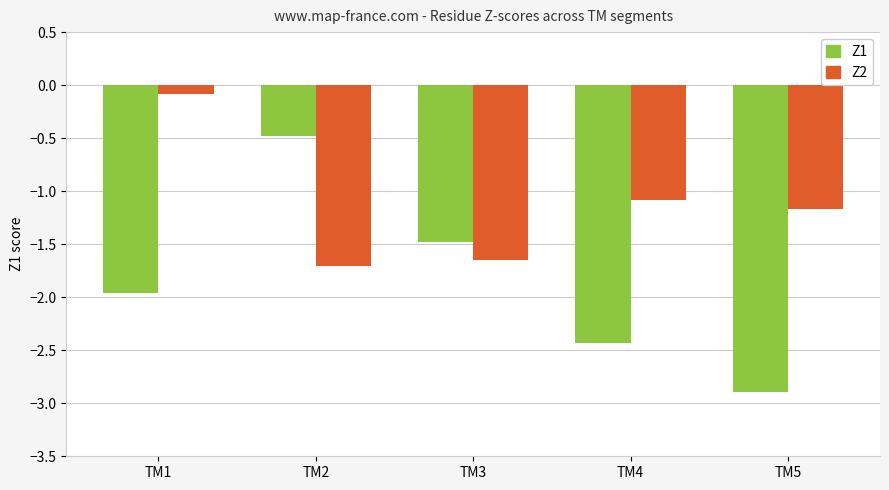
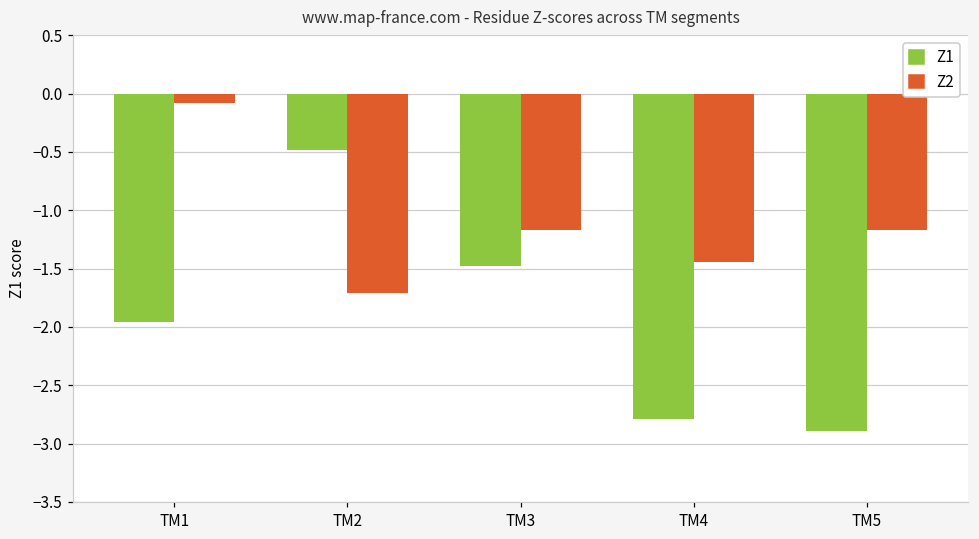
Z2, TM3: -1.65 -> -1.17
Z1, TM4: -2.43 -> -2.79
Z2, TM4: -1.08 -> -1.44
